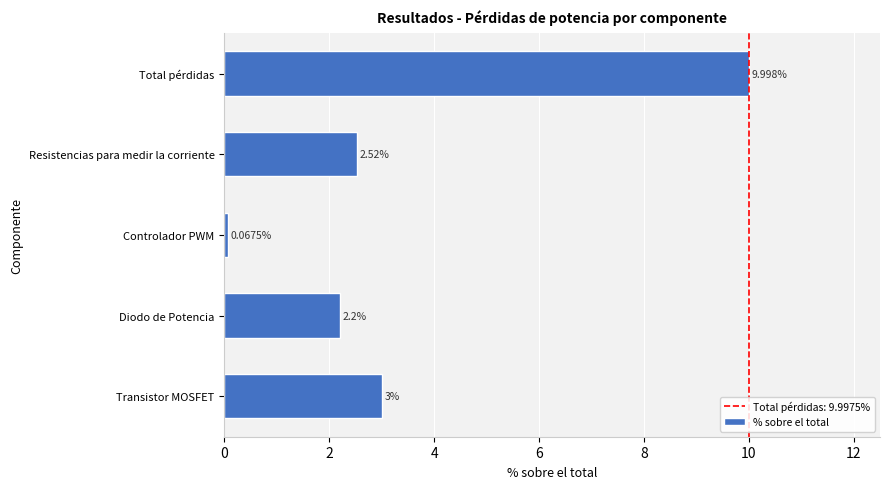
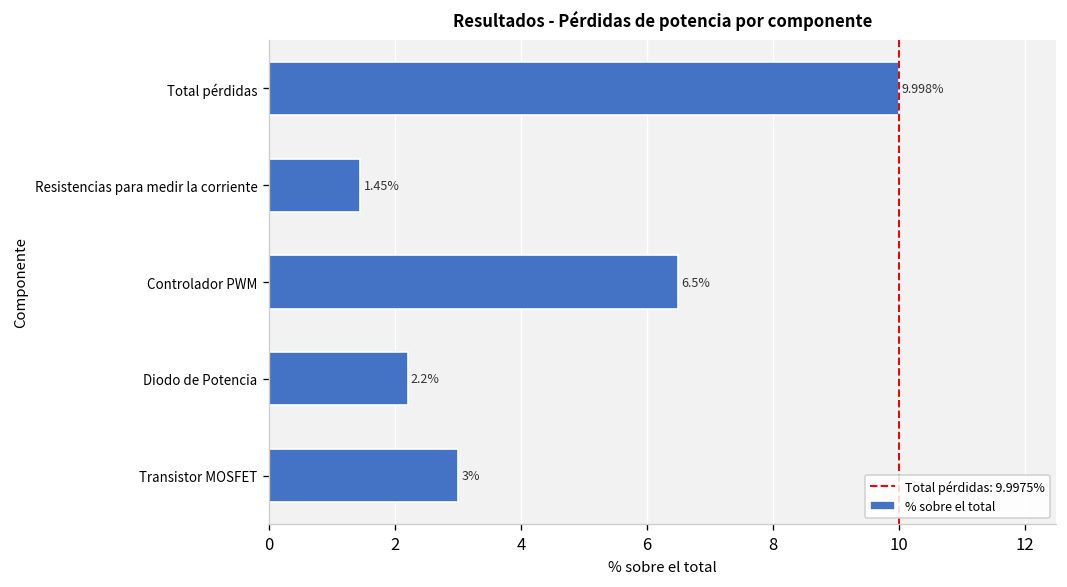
Resistencias para medir la corriente: 2.52% -> 1.45%
Controlador PWM: 0.0675% -> 6.5%
